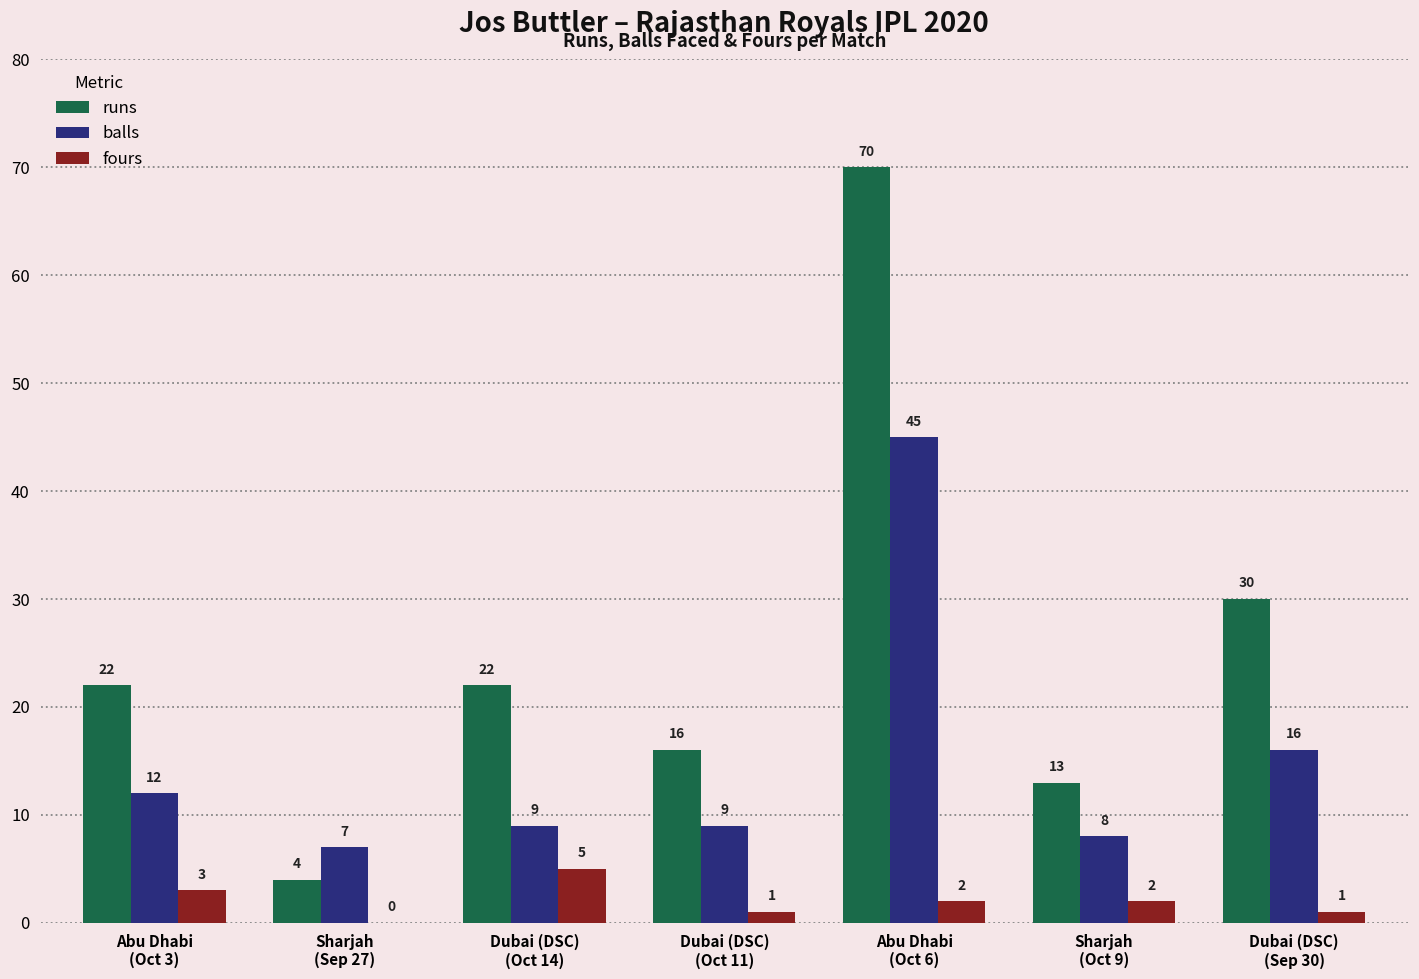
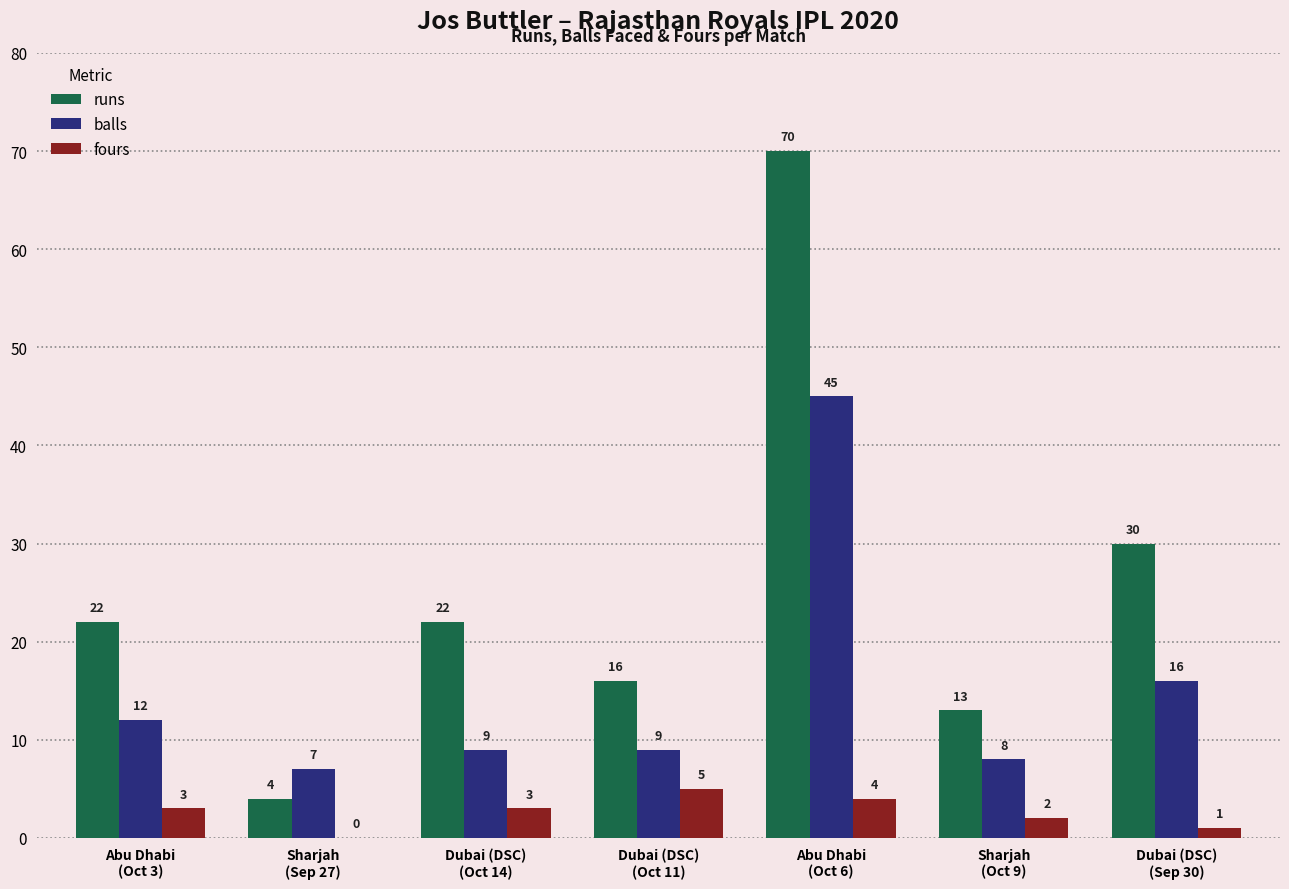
fours, Dubai (DSC) (Oct 14): 5 -> 3
fours, Dubai (DSC) (Oct 11): 1 -> 5
fours, Abu Dhabi (Oct 6): 2 -> 4
